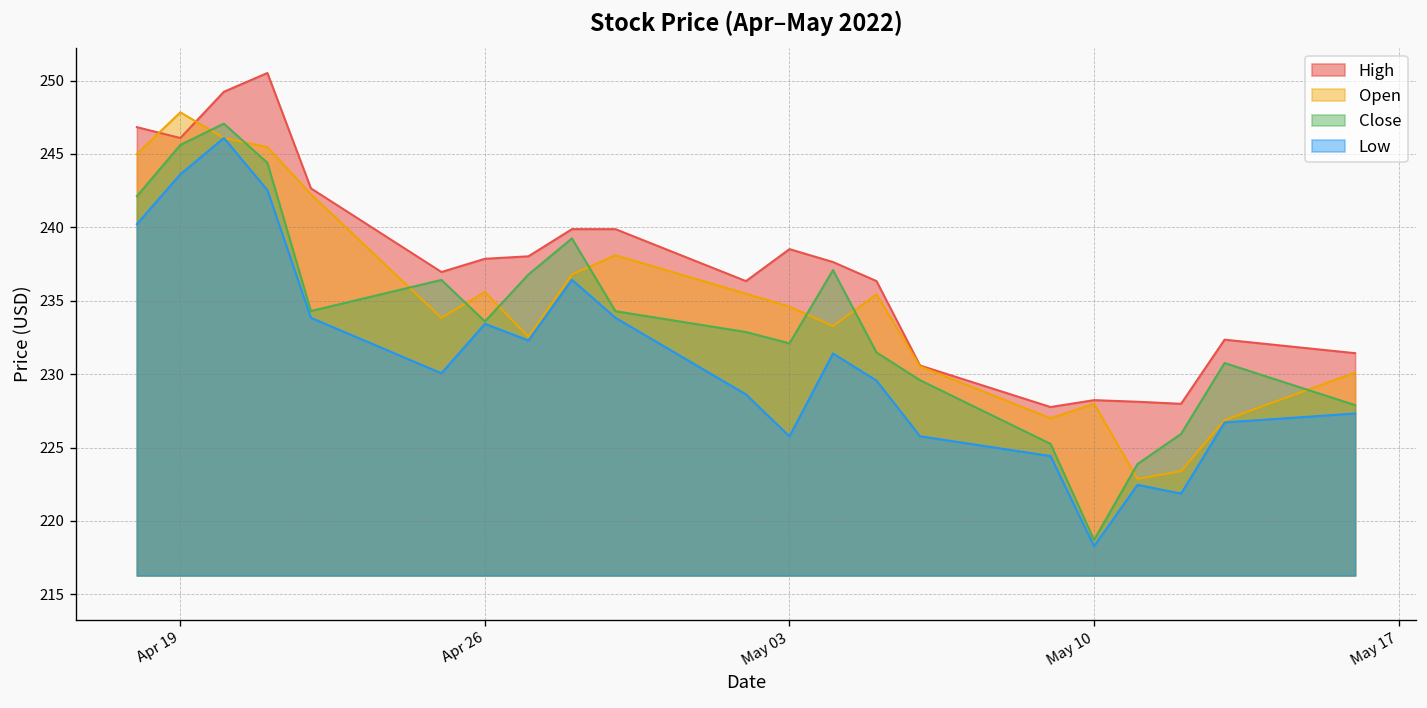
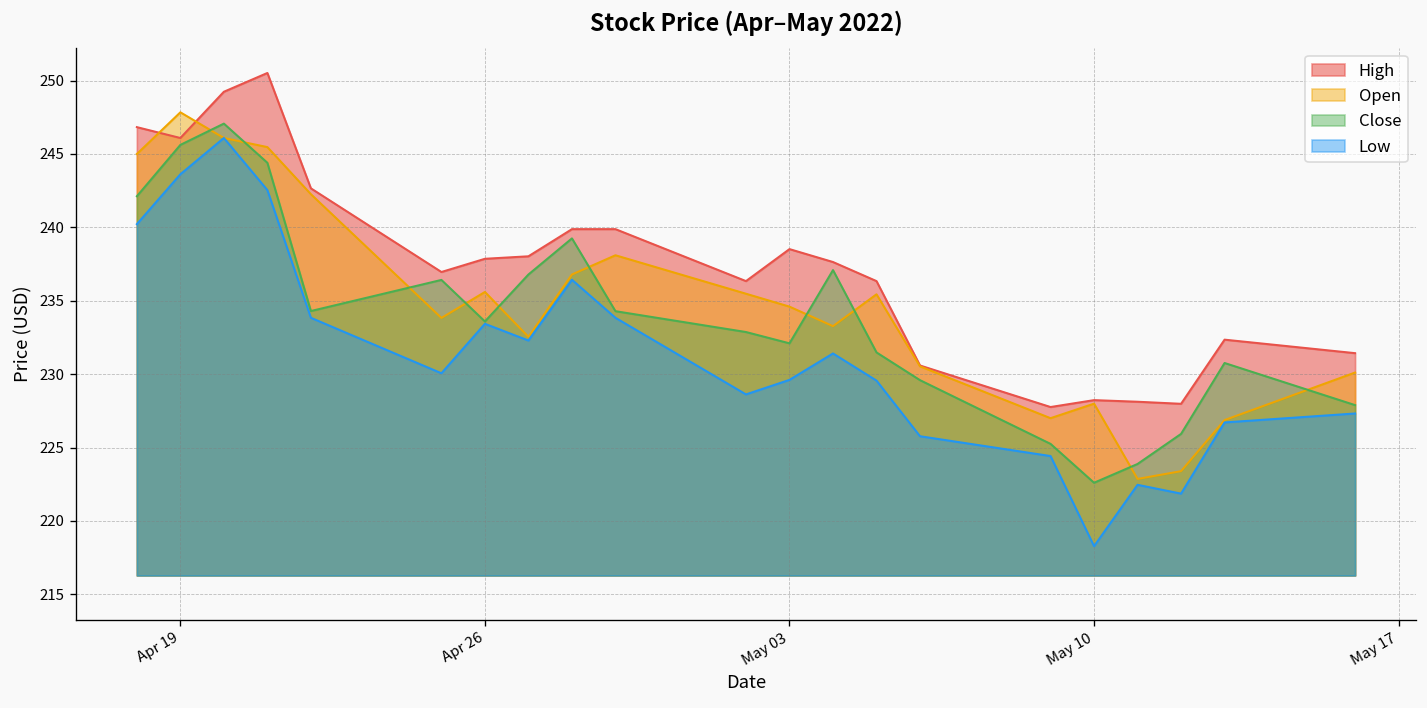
Low, May 03: 225.8 -> 229.6
Close, May 10: 218.7 -> 222.6
